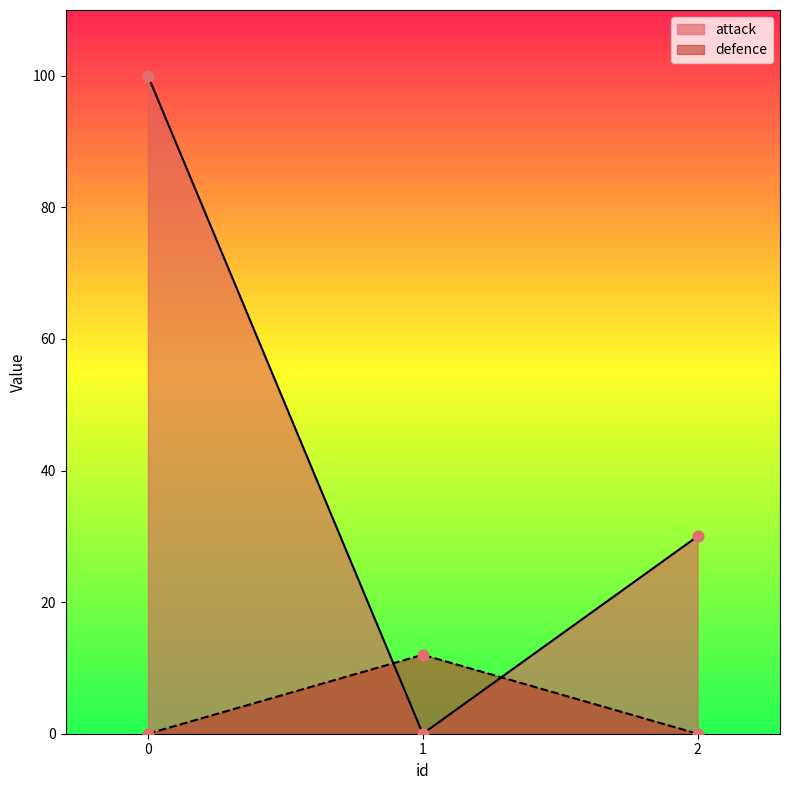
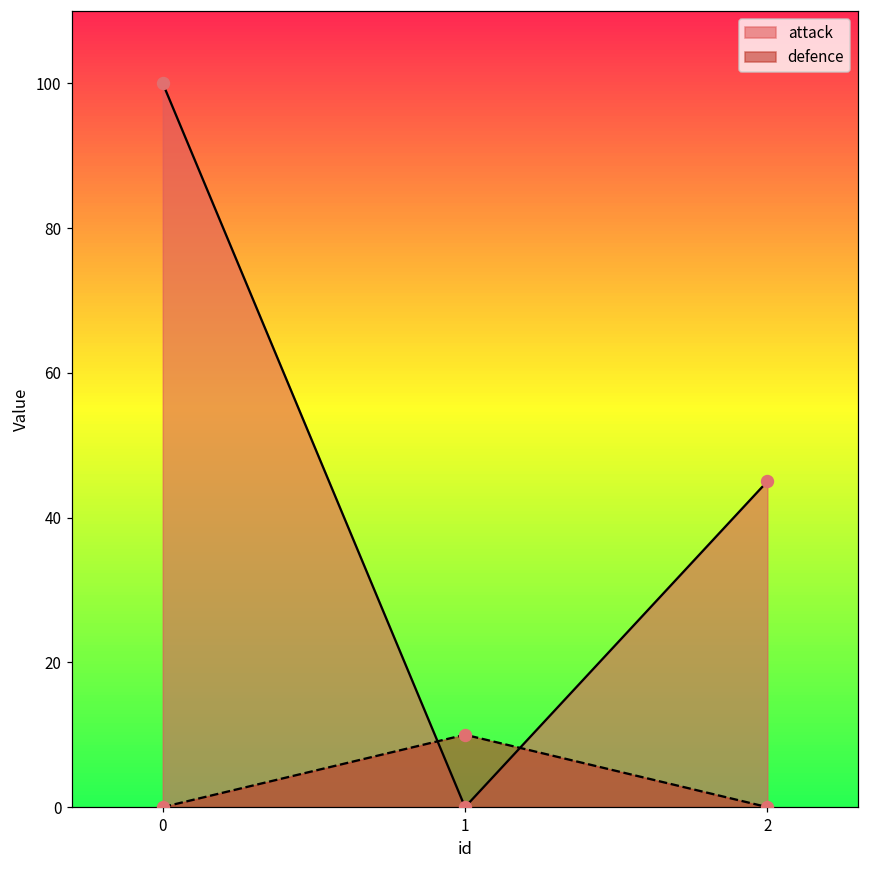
defence, 1: 12 -> 10
attack, 2: 30 -> 45
